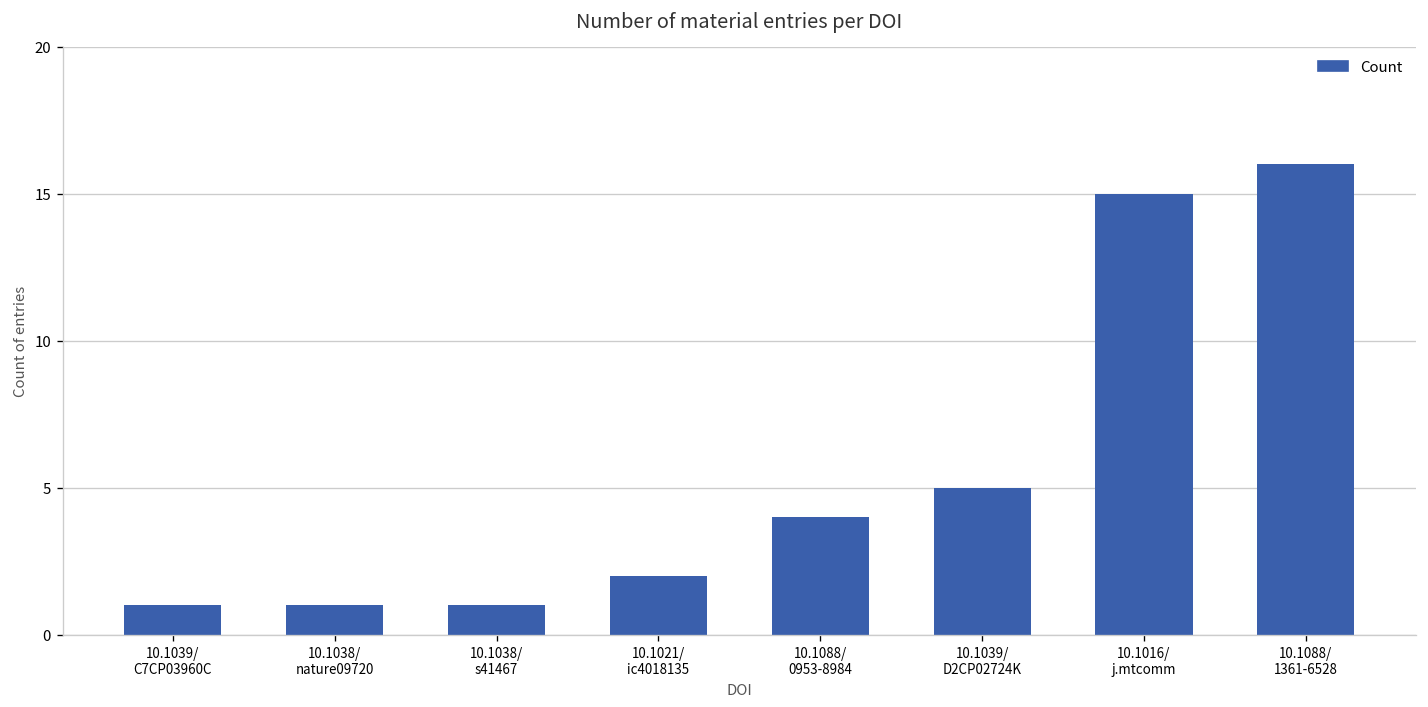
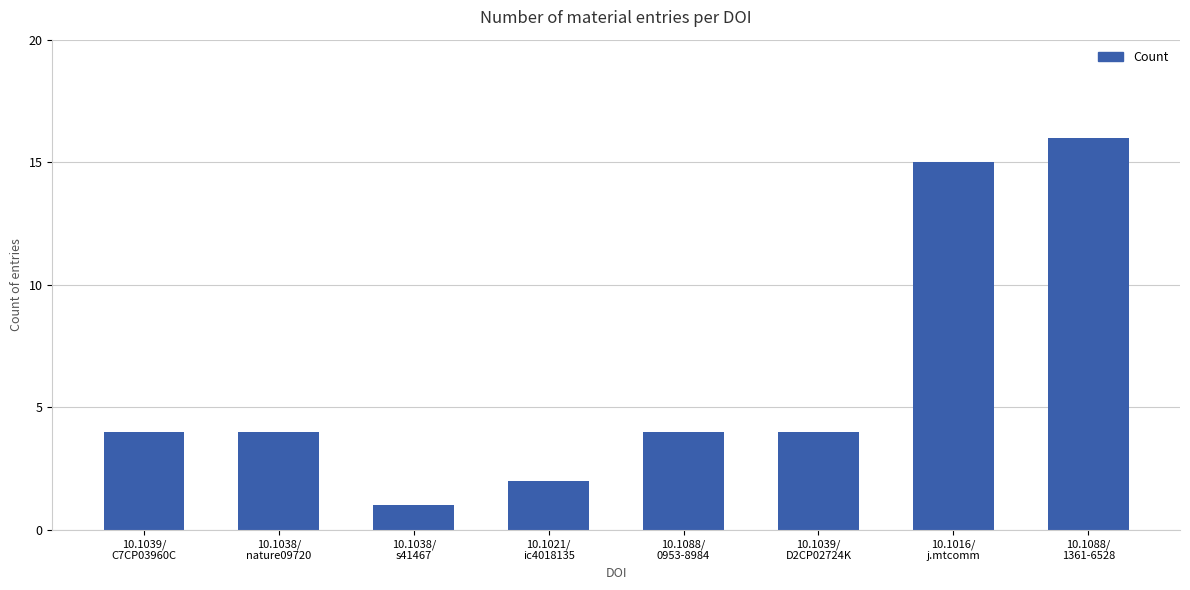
10.1039/ C7CP03960C: 1 -> 4
10.1038/ nature09720: 1 -> 4
10.1039/ D2CP02724K: 5 -> 4
